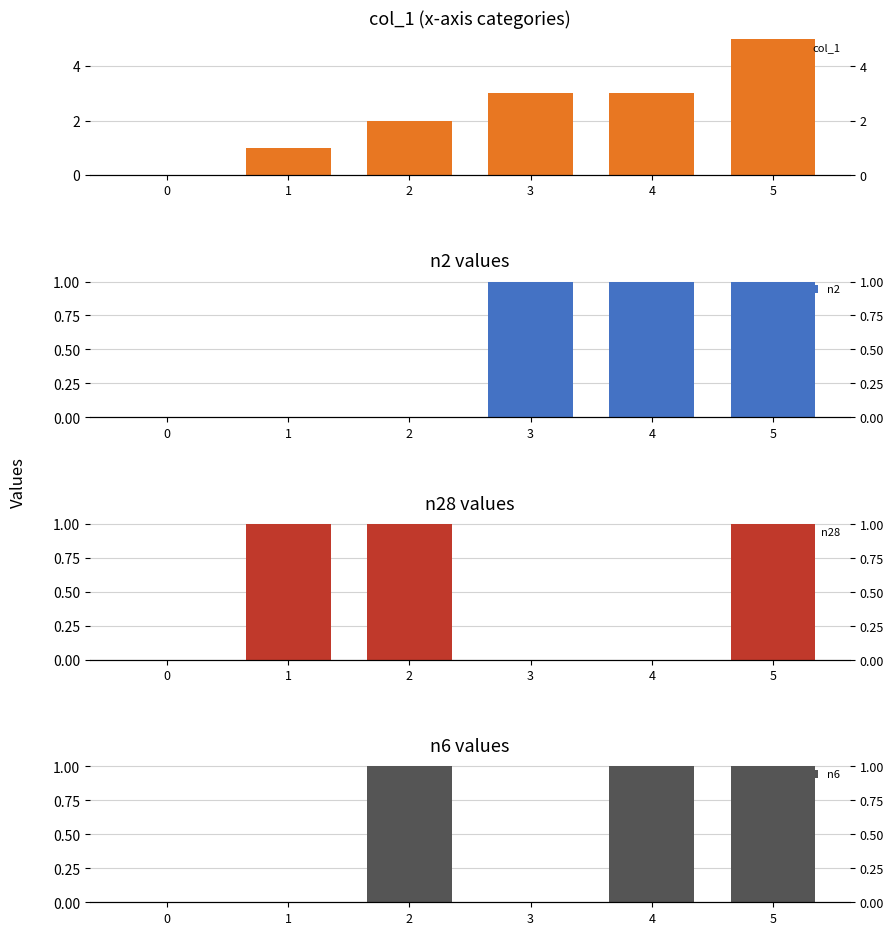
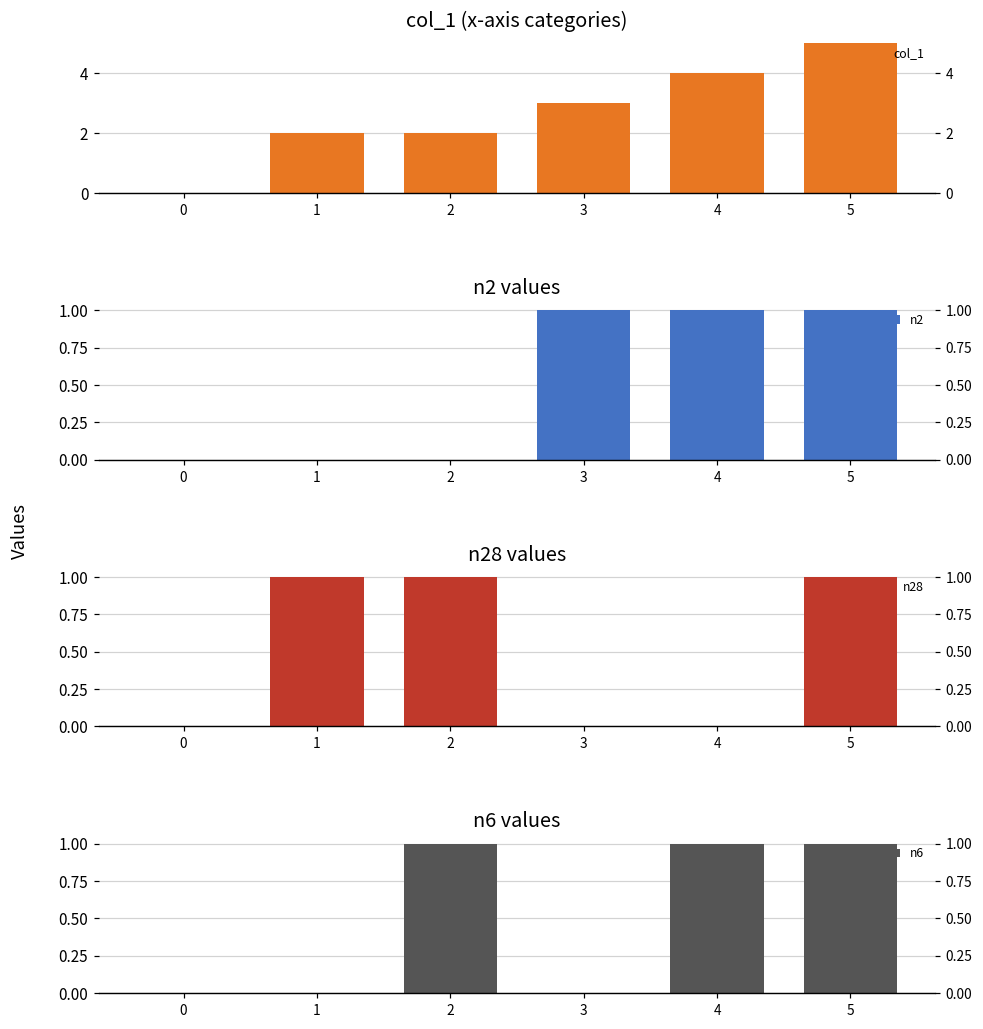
col_1 (x-axis categories), 1: 1 -> 2
col_1 (x-axis categories), 4: 3 -> 4
